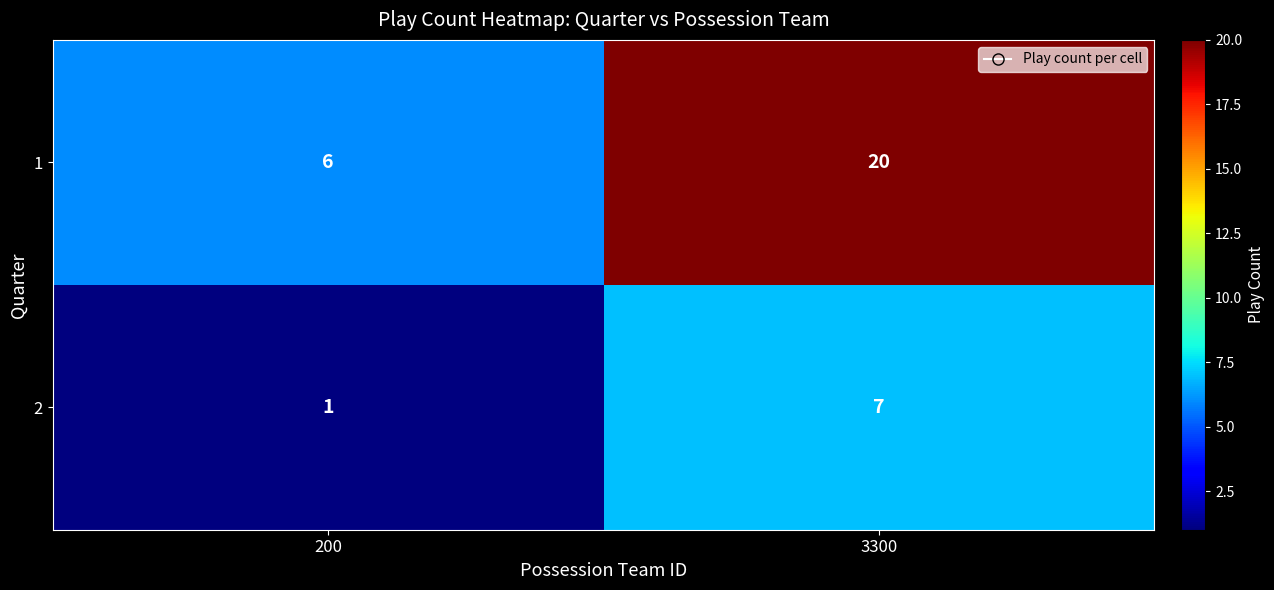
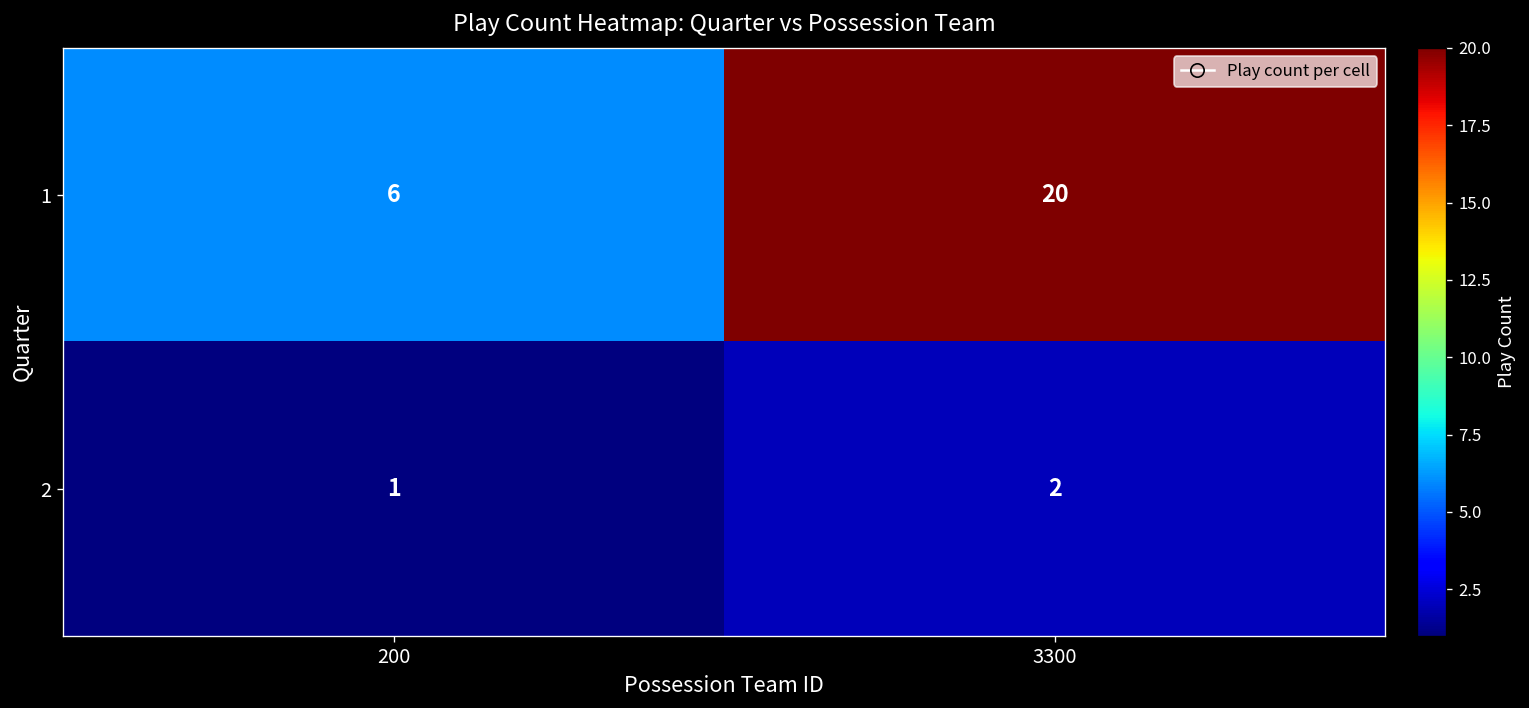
2, 3300: 7 -> 2
